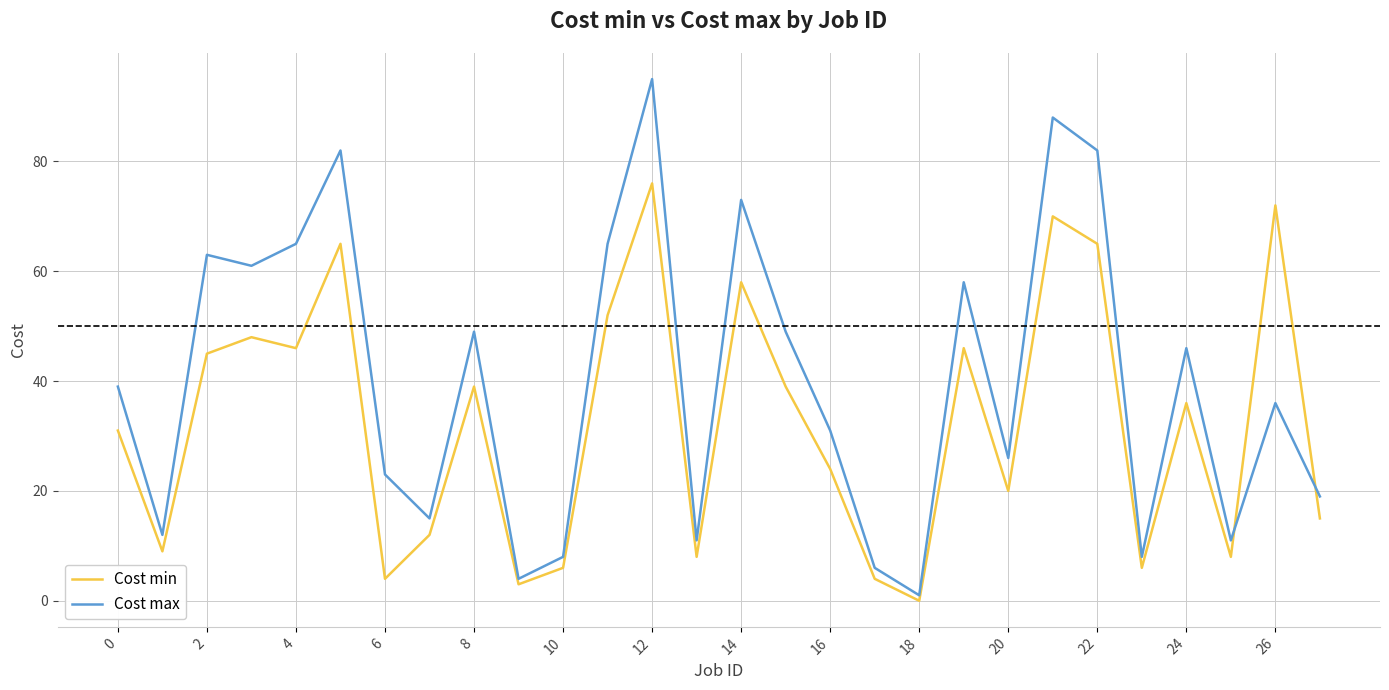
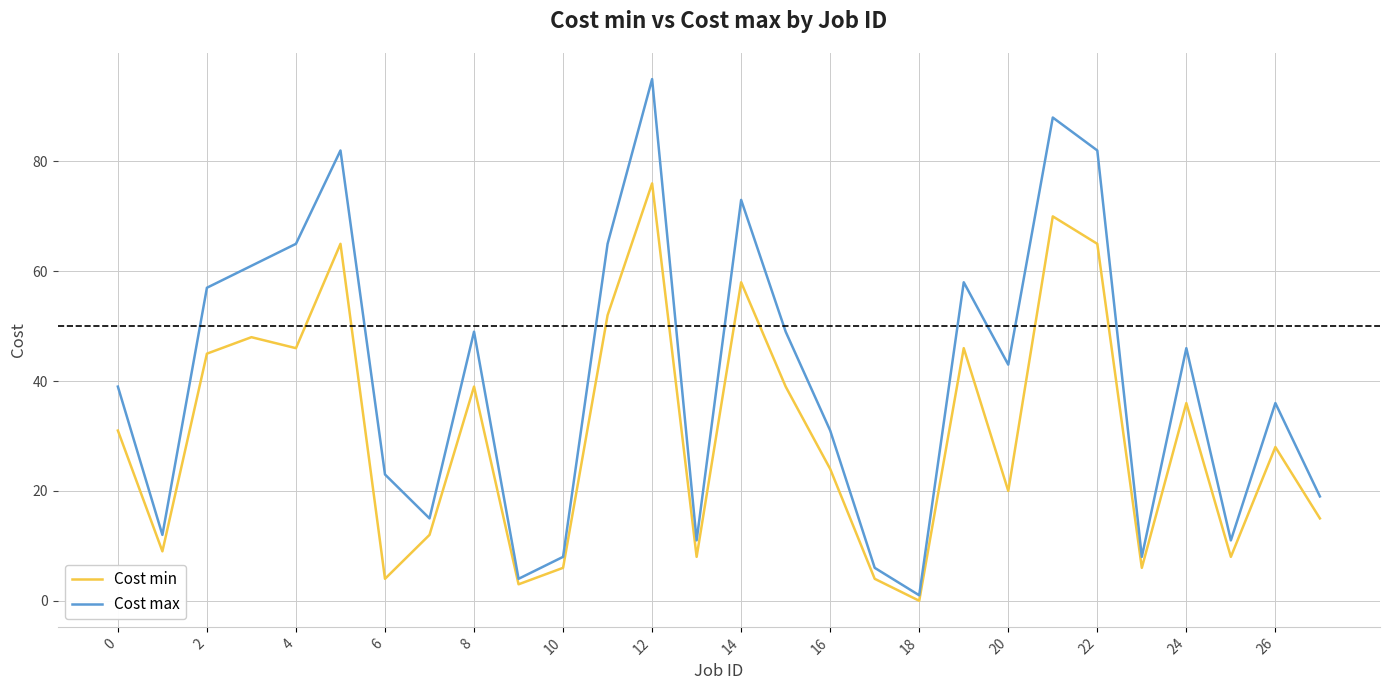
Cost max, 2: 63 -> 57
Cost max, 20: 26 -> 43
Cost min, 26: 72 -> 28
